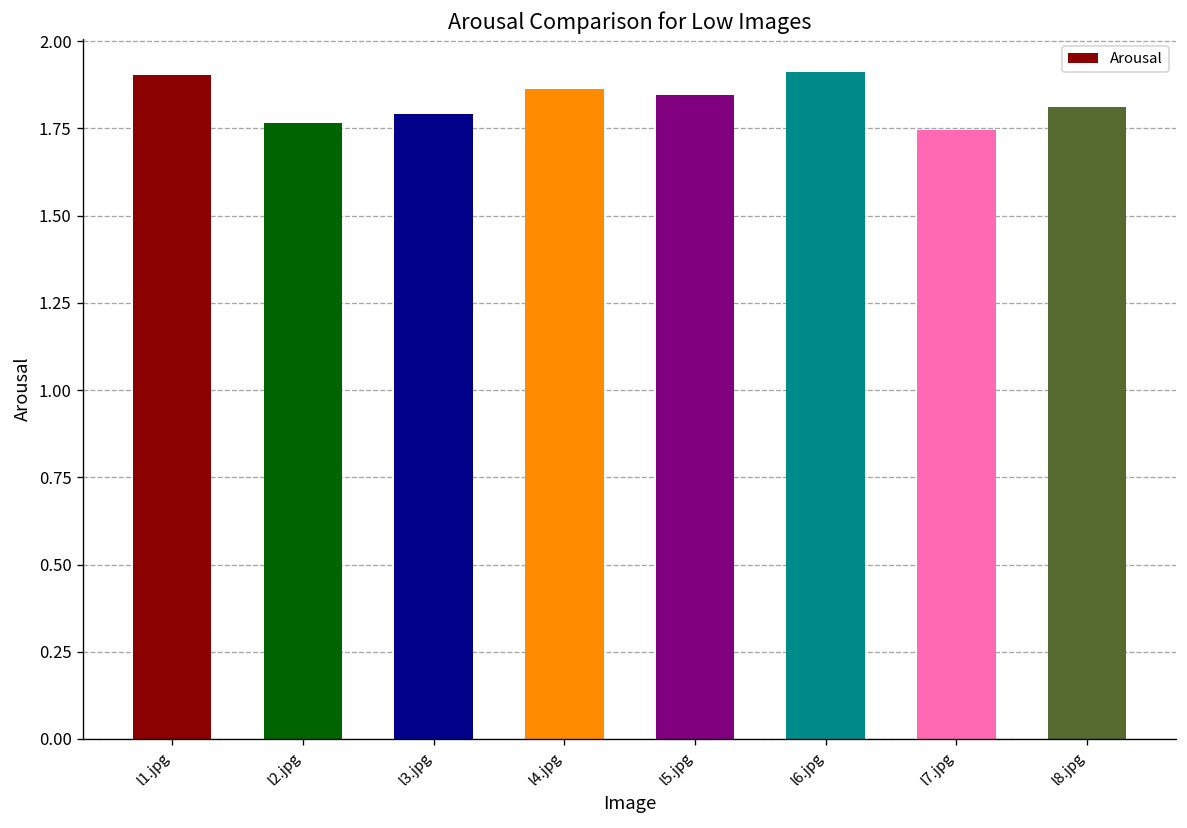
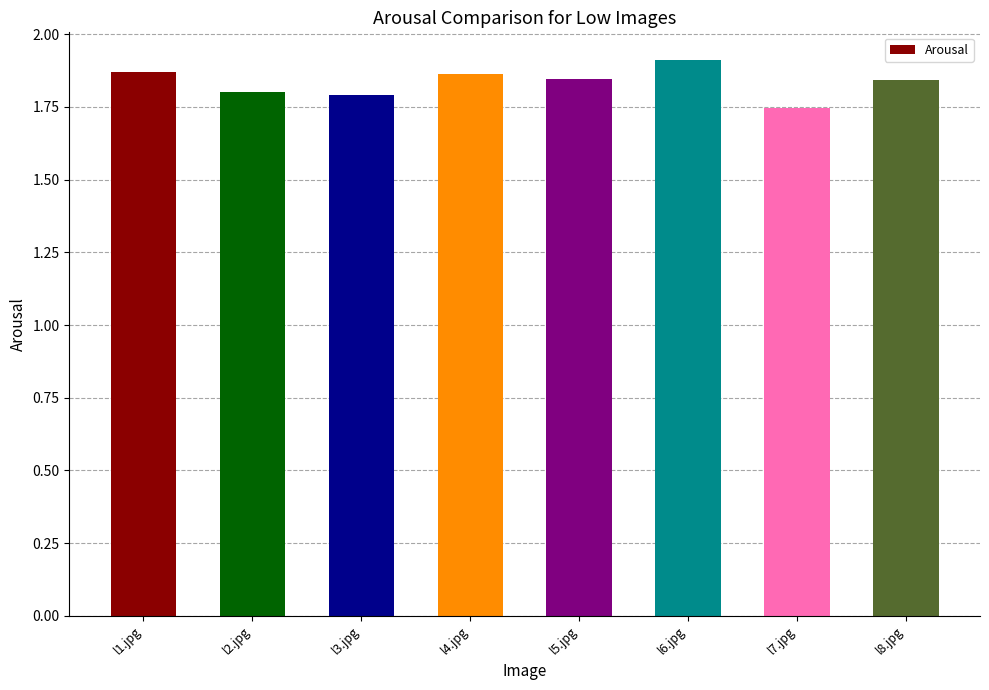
l1.jpg: 1.90 -> 1.87
l2.jpg: 1.76 -> 1.80
l8.jpg: 1.81 -> 1.84
